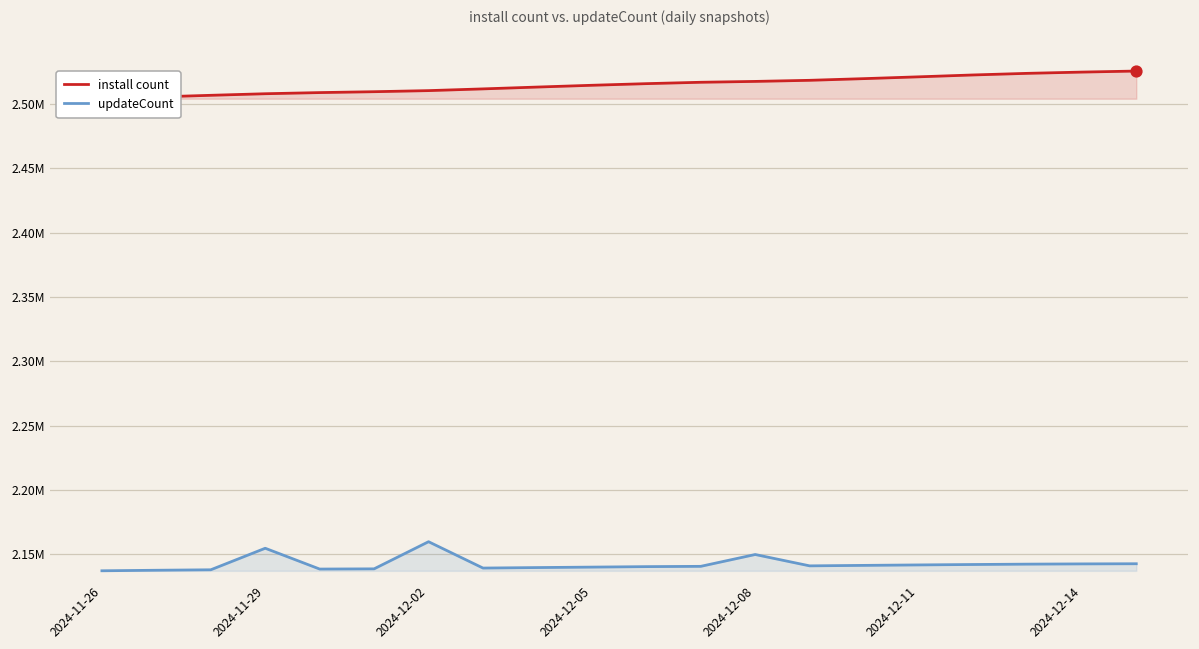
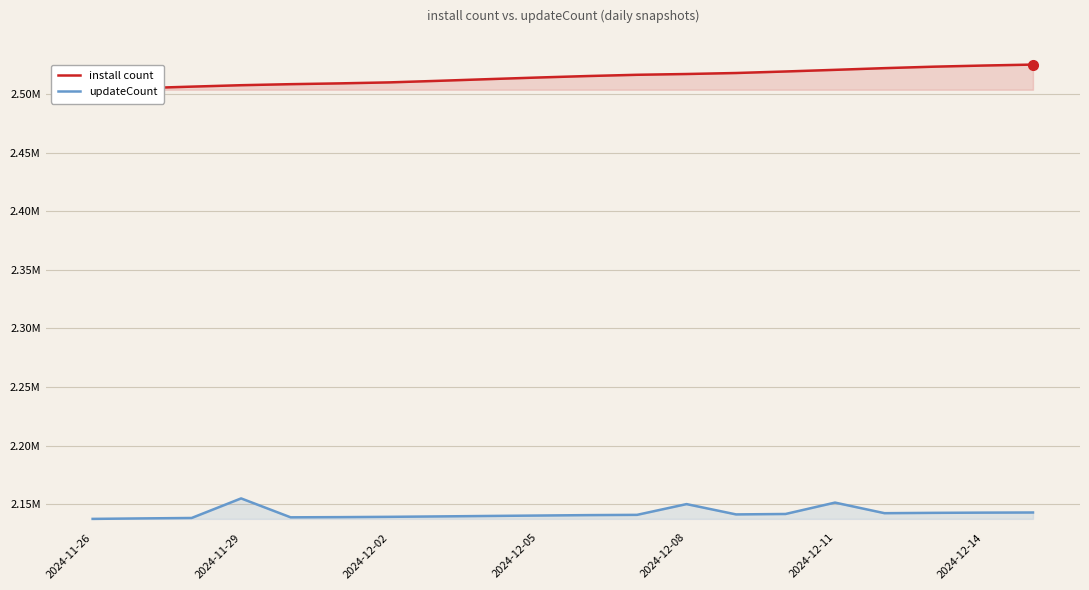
updateCount, 2024-12-02: 2160000 -> 2139000
updateCount, 2024-12-11: 2142000 -> 2151000
